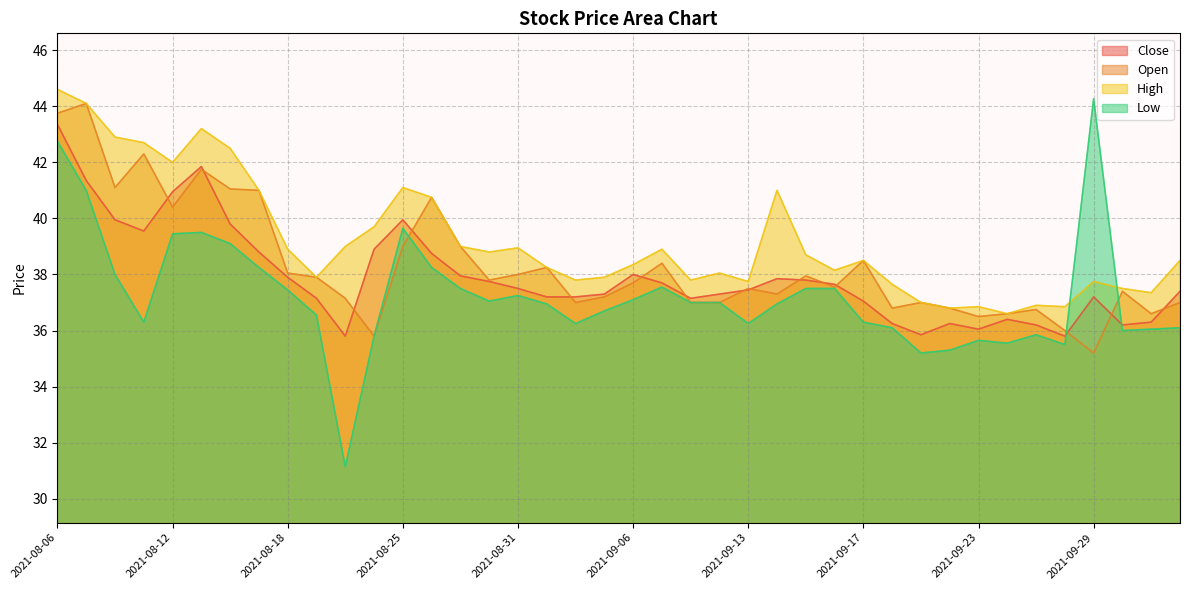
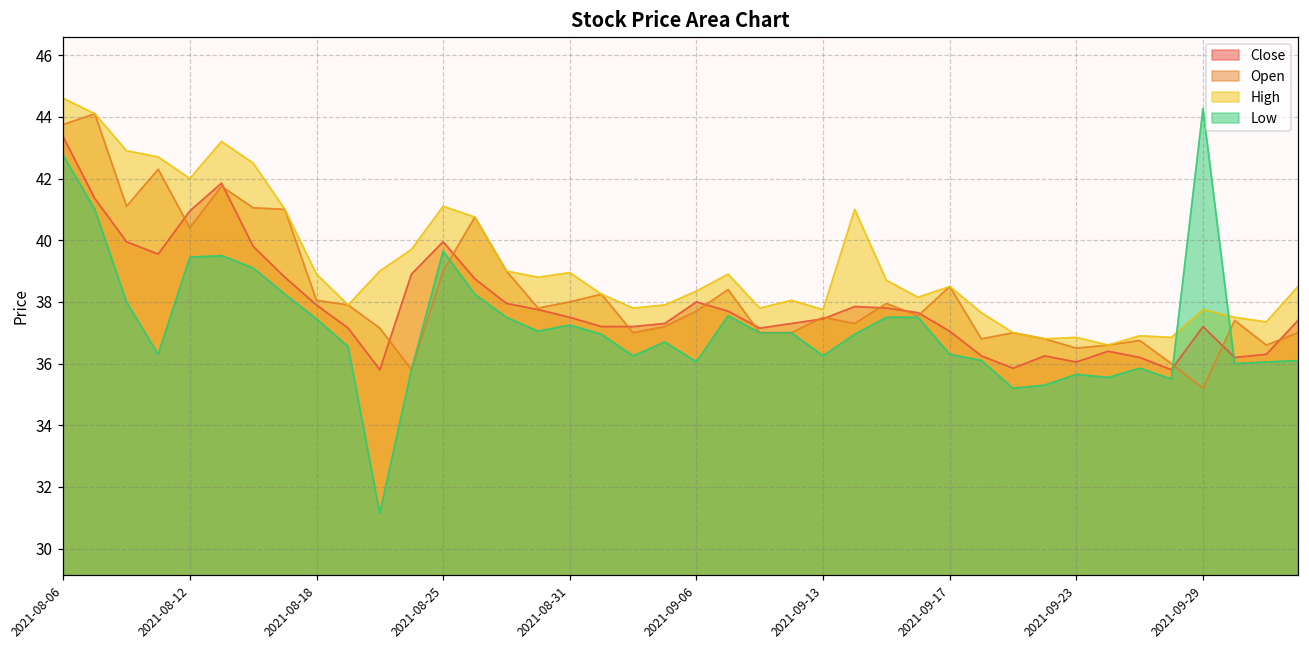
Low, 2021-09-06: 37.1 -> 36.1
